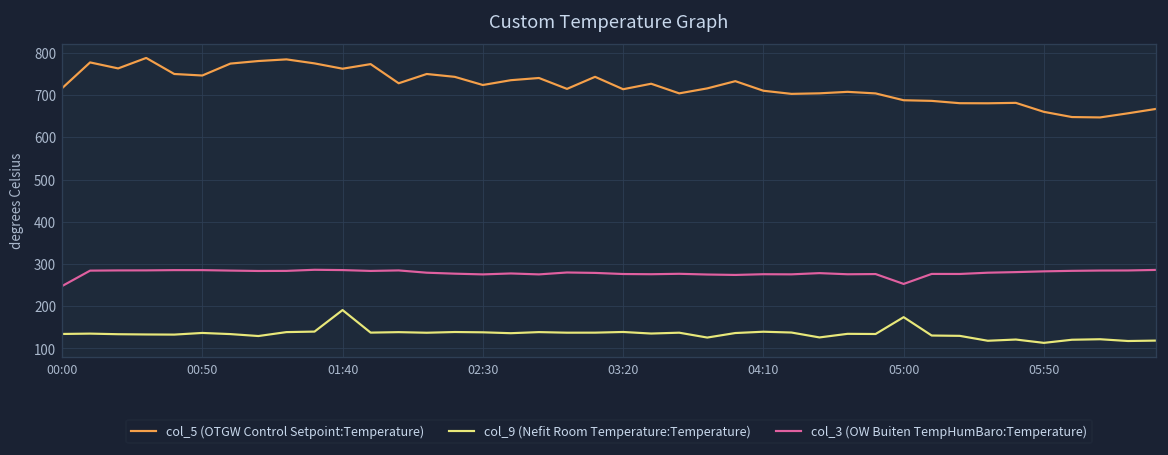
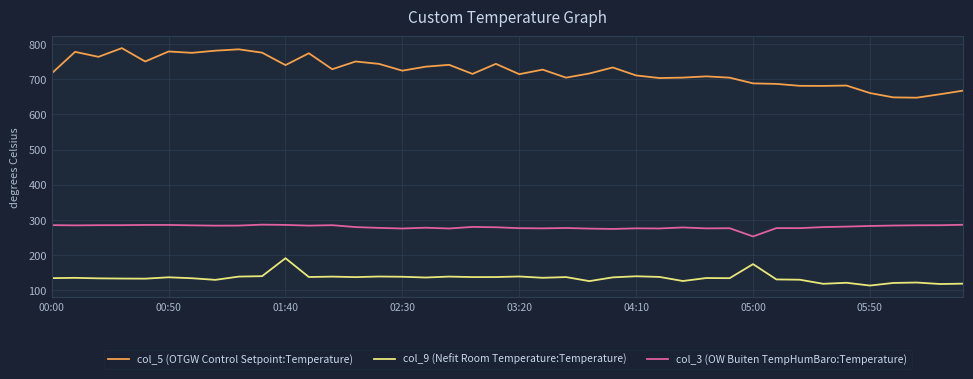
col_3 (OW Buiten TempHumBaro:Temperature), 00:00: 250 -> 290
col_5 (OTGW Control Setpoint:Temperature), 00:50: 750 -> 780
col_5 (OTGW Control Setpoint:Temperature), 01:40: 760 -> 740
